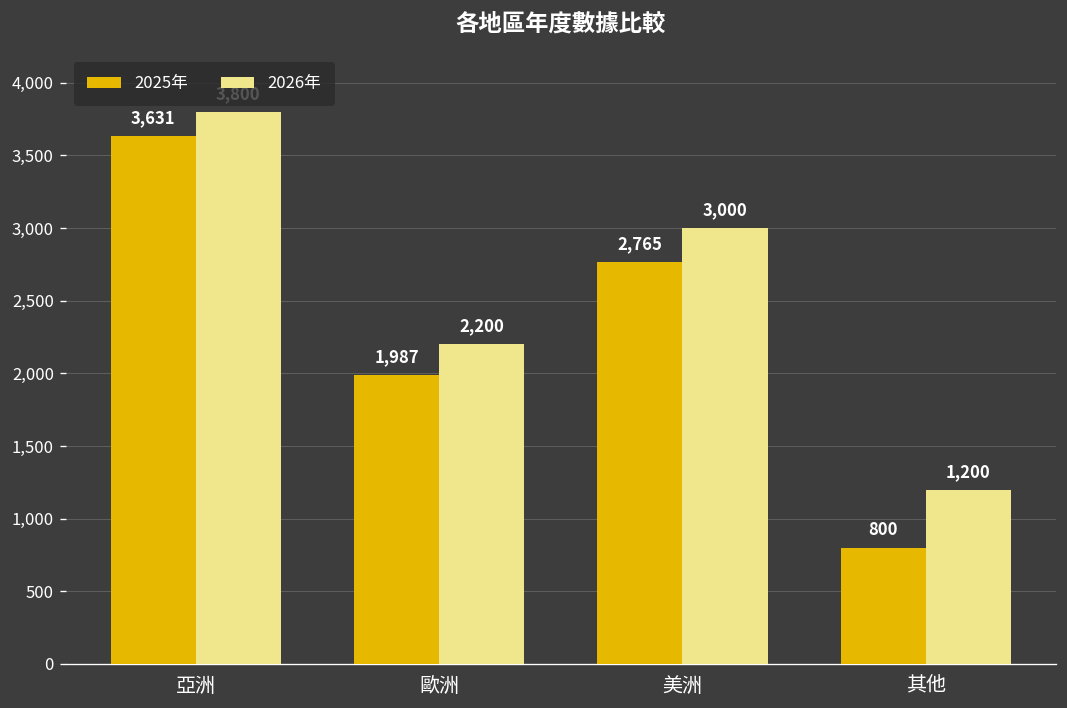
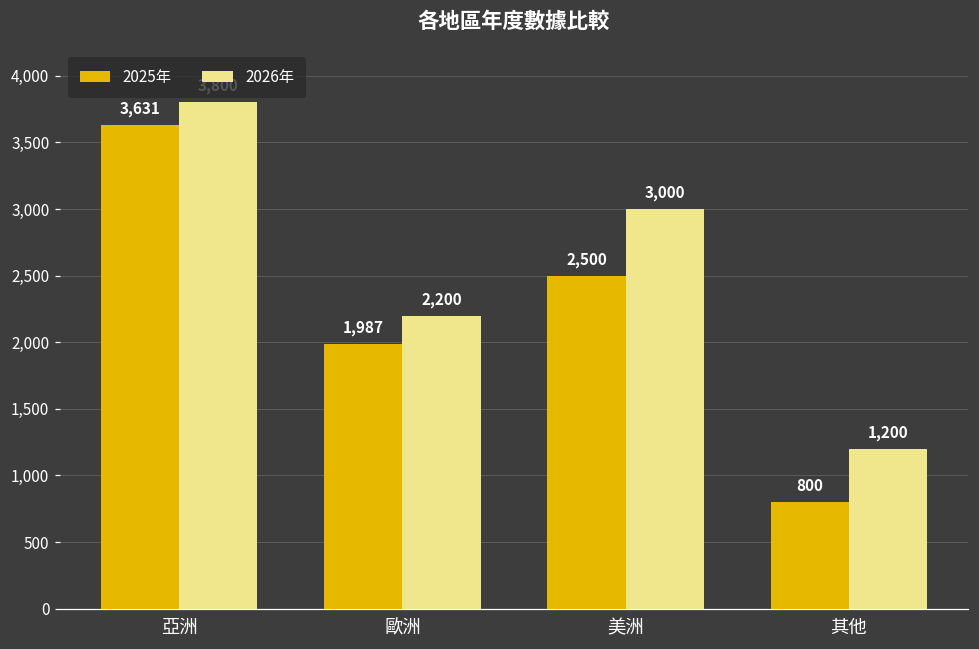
2025年, 美洲: 2,765 -> 2,500
